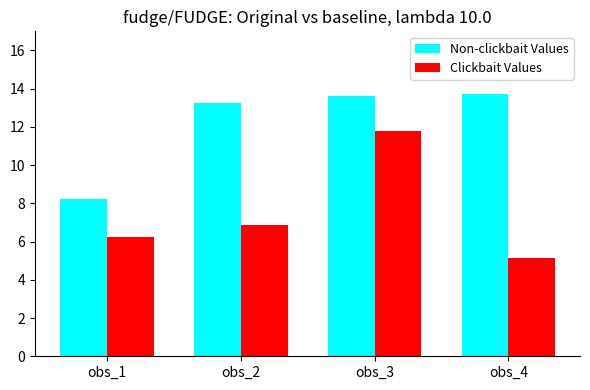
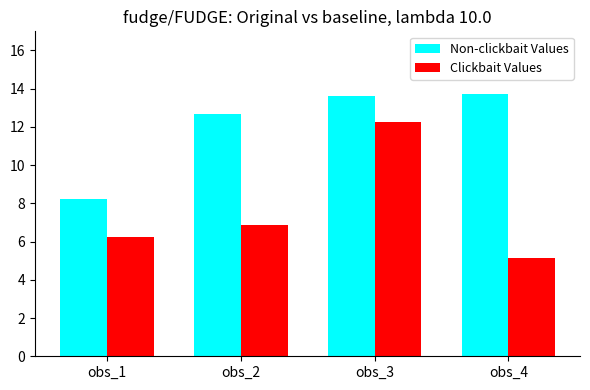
Non-clickbait Values, obs_2: 13.3 -> 12.7
Clickbait Values, obs_3: 11.8 -> 12.3
